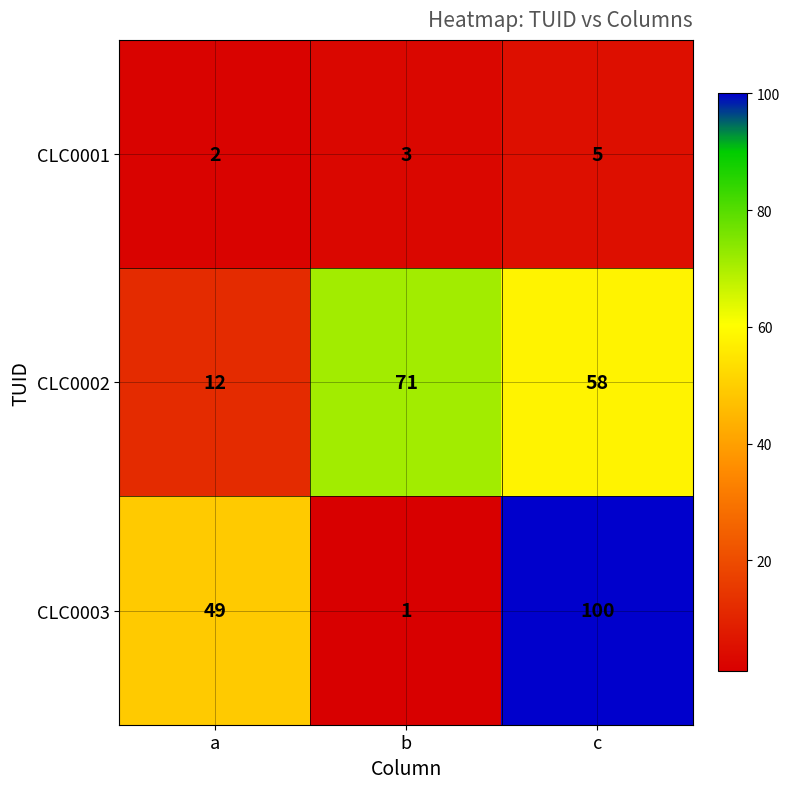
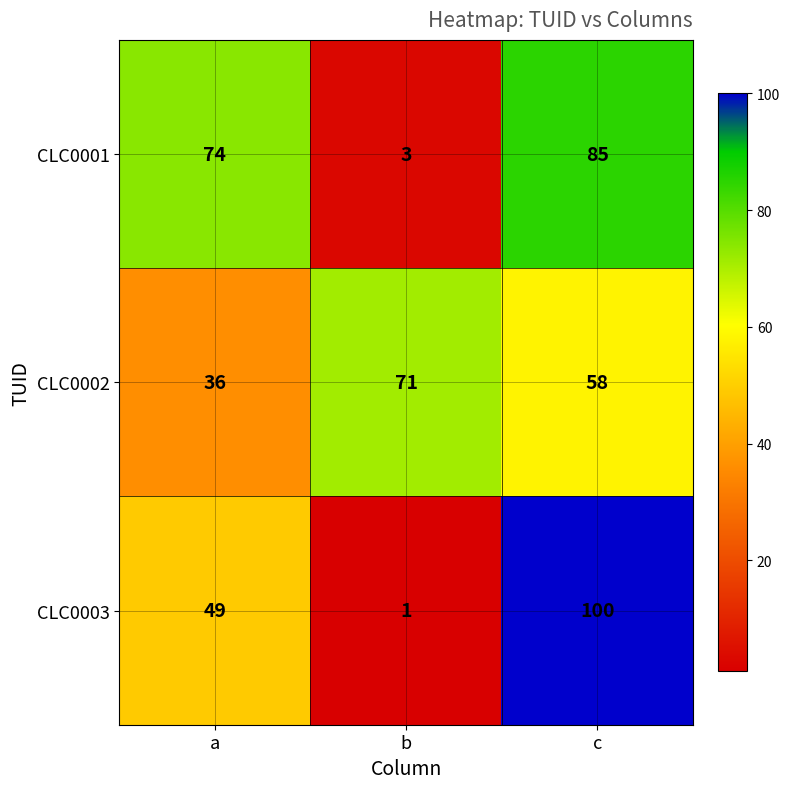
CLC0001, a: 2 -> 74
CLC0001, c: 5 -> 85
CLC0002, a: 12 -> 36
